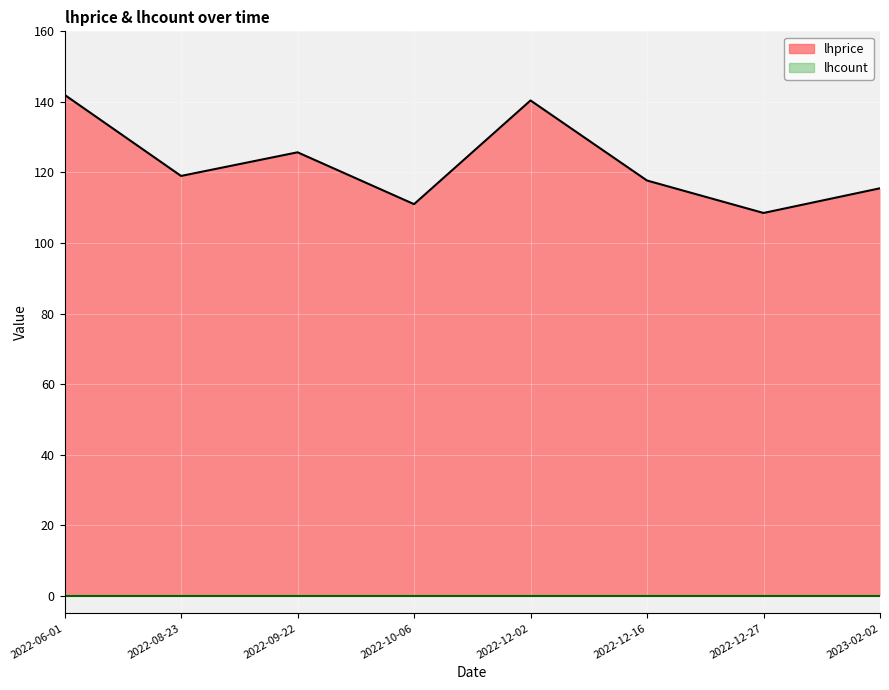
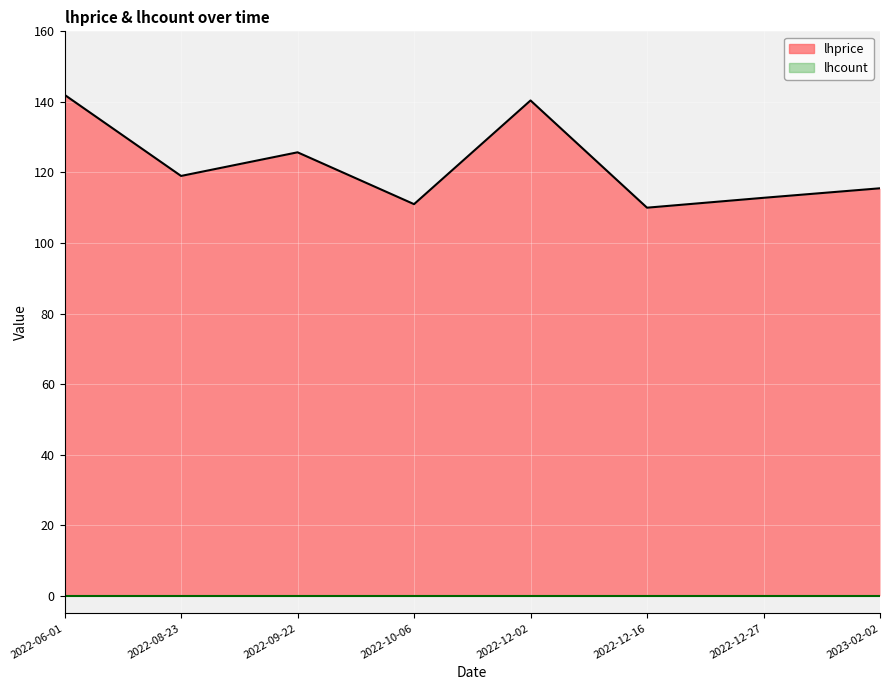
lhprice, 2022-12-16: 118 -> 110
lhprice, 2022-12-27: 109 -> 113
